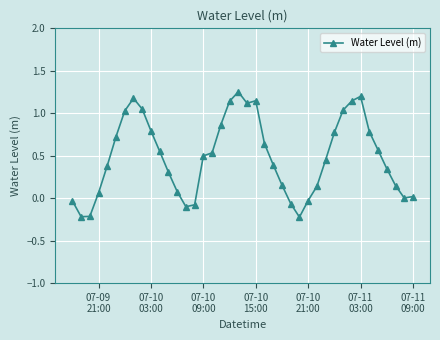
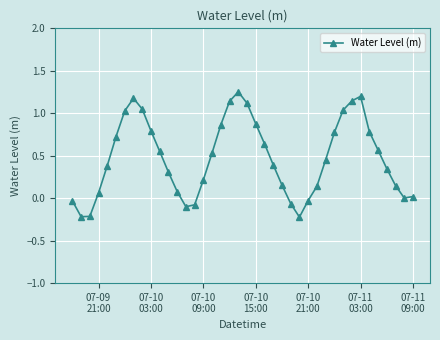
07-10 09:00: 0.5 -> 0.2
07-10 15:00: 1.1 -> 0.9
